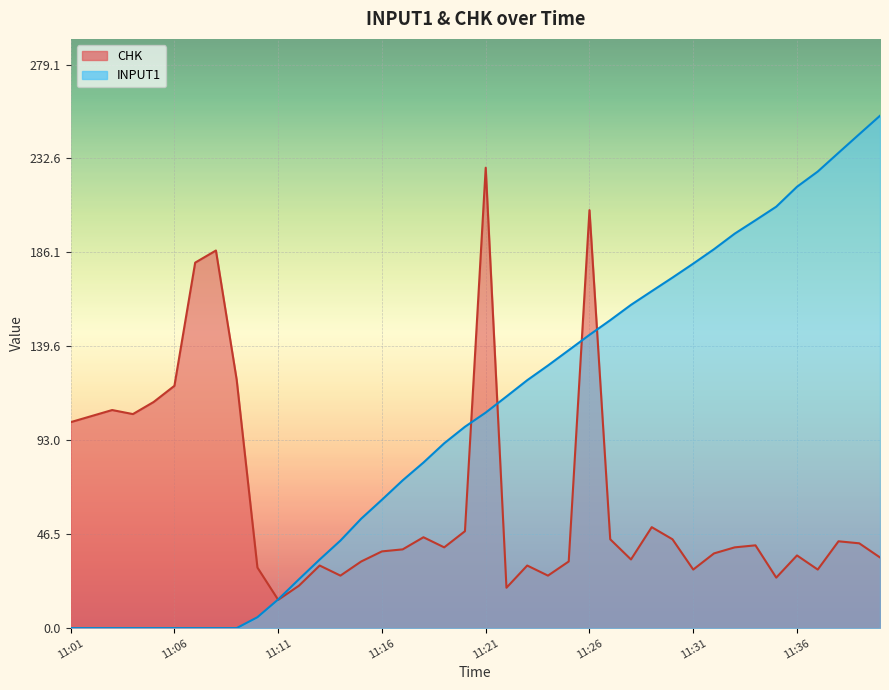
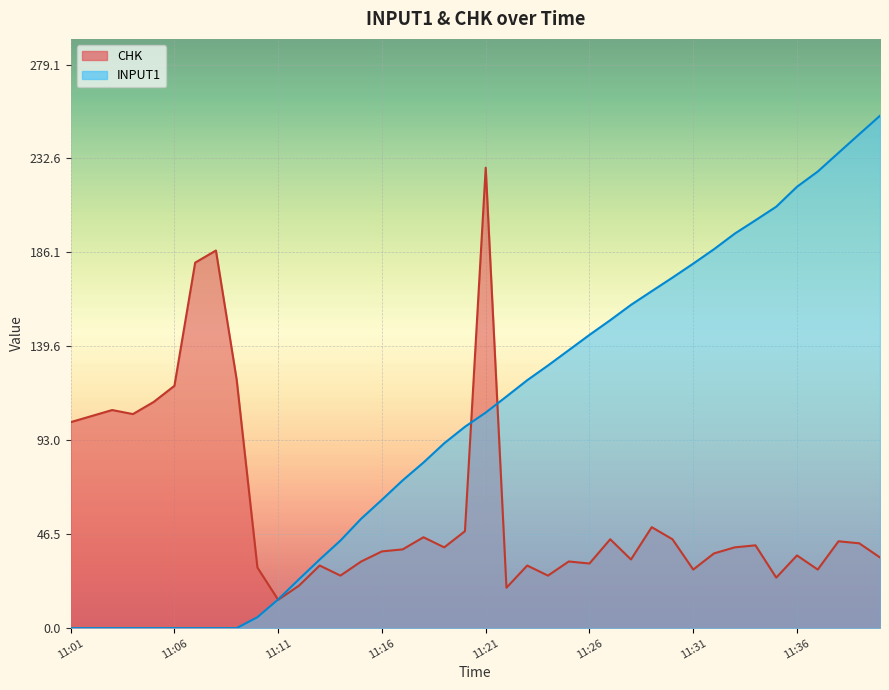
CHK, 11:26: 207 -> 32
